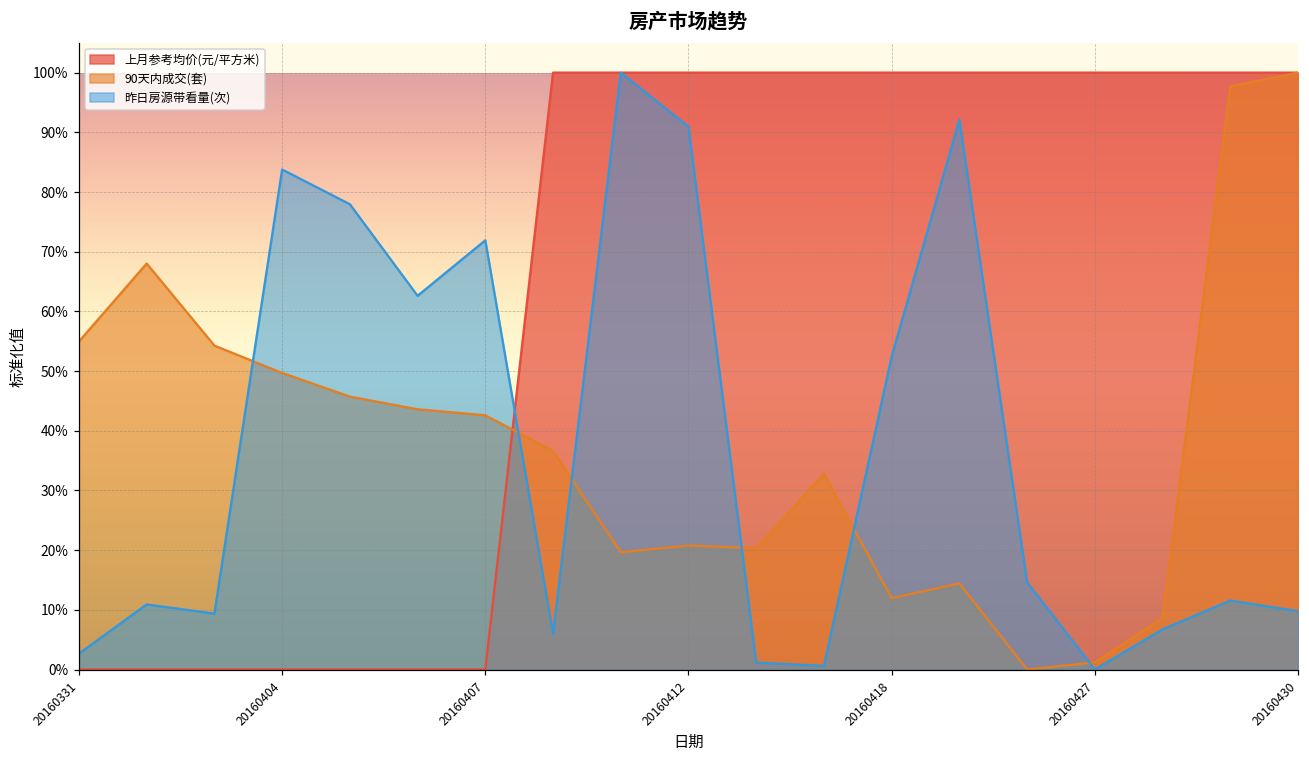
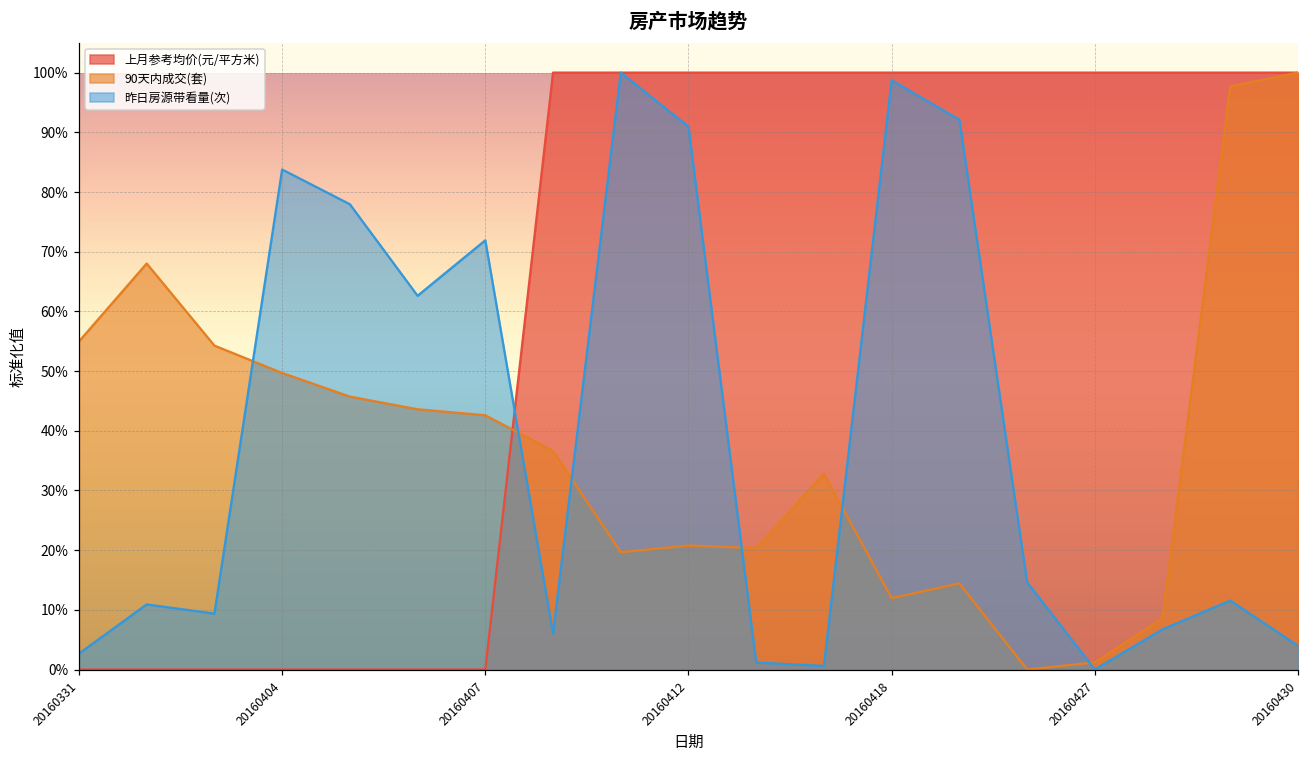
昨日房源带看量(次), 20160418: 52% -> 99%
昨日房源带看量(次), 20160430: 10% -> 4%
